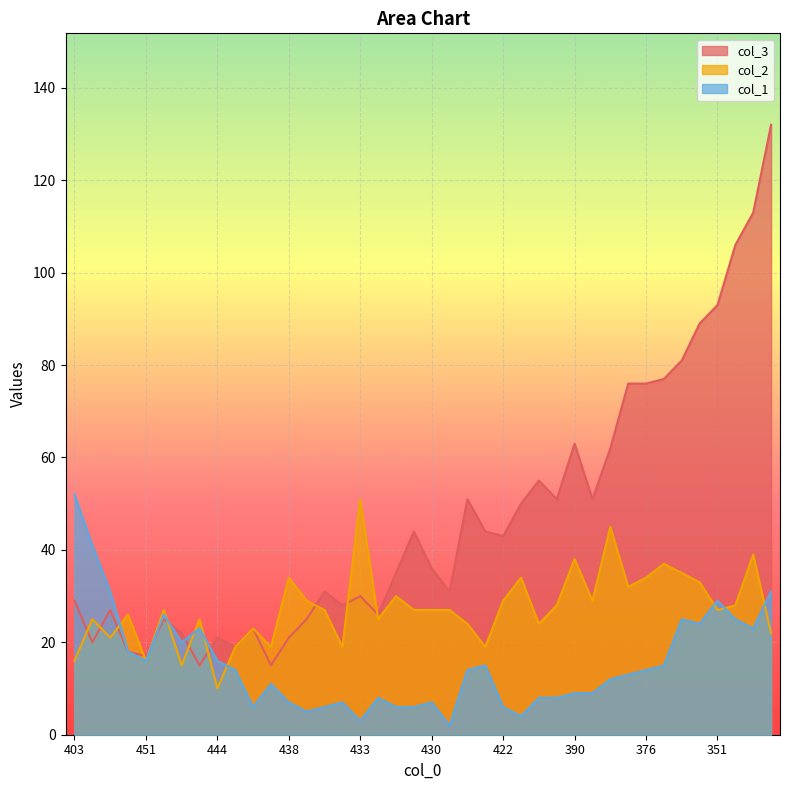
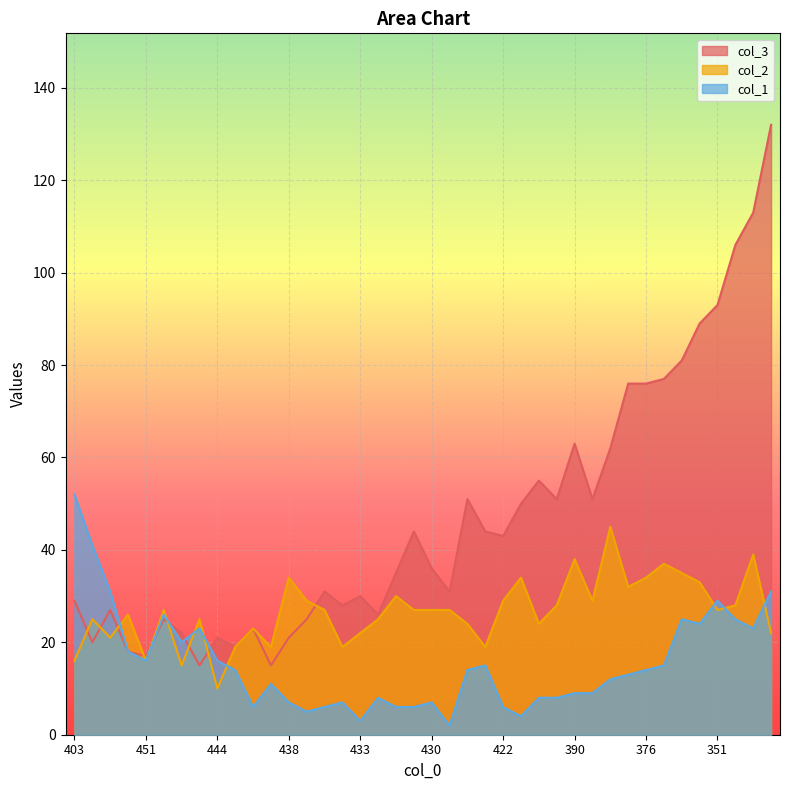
col_2, 433: 51 -> 22
